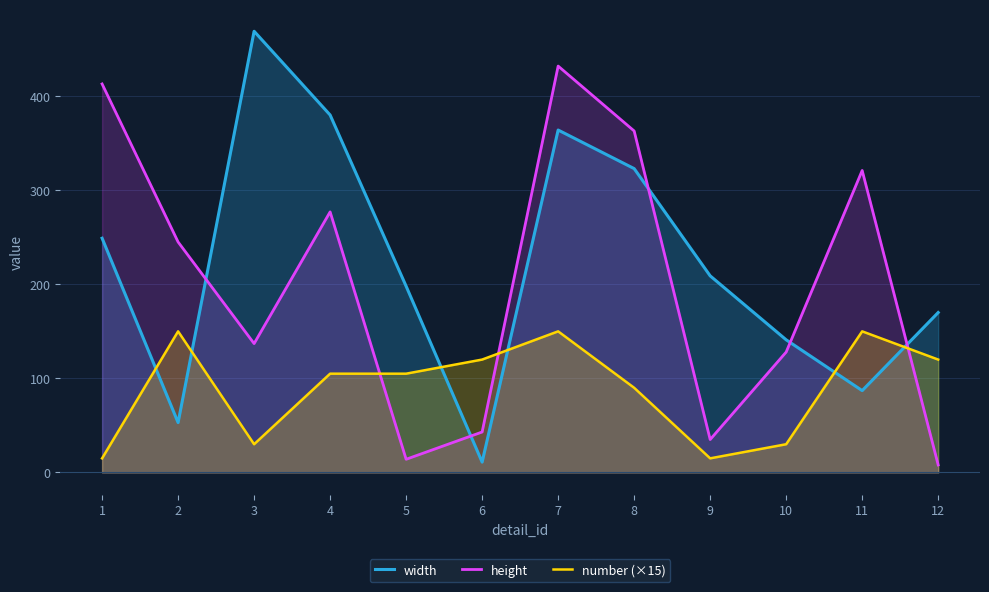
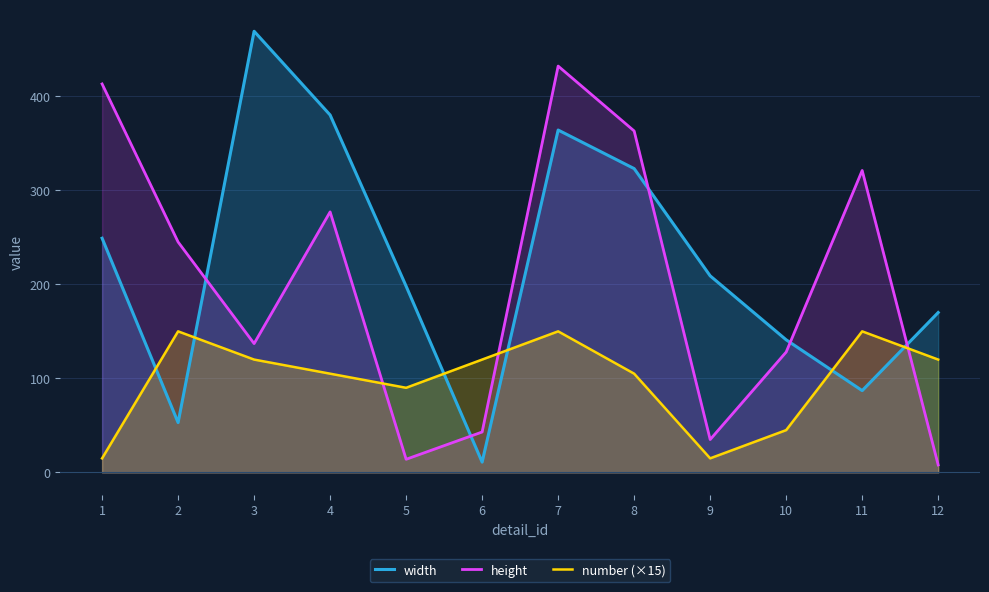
number (×15), 3: 30 -> 120
number (×15), 5: 110 -> 90
number (×15), 8: 90 -> 110
number (×15), 10: 30 -> 50
